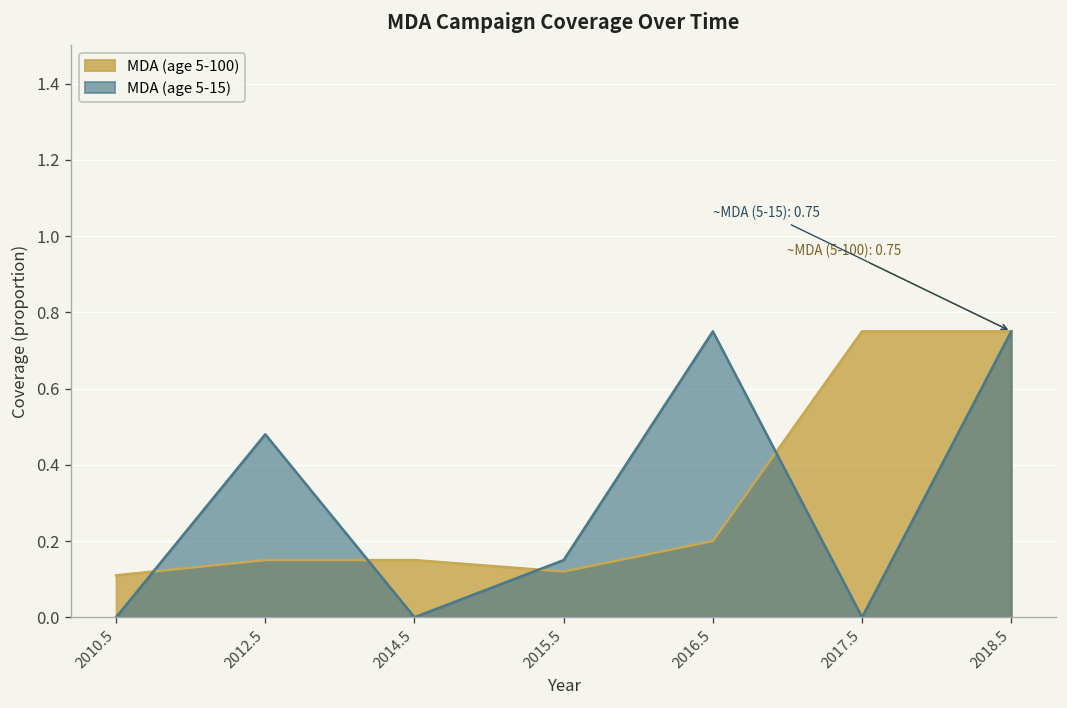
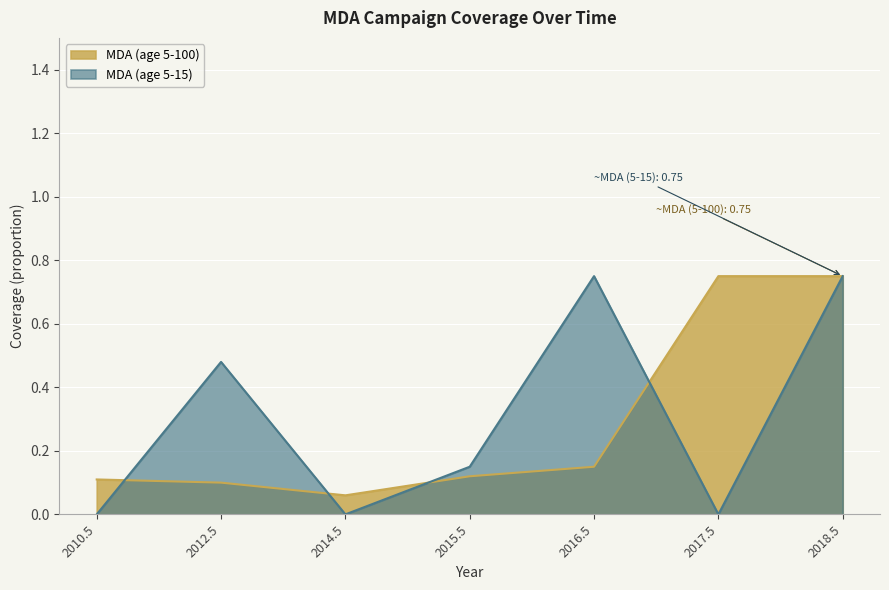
MDA (age 5-100), 2012.5: 0.15 -> 0.10
MDA (age 5-100), 2014.5: 0.15 -> 0.06
MDA (age 5-100), 2016.5: 0.20 -> 0.15
